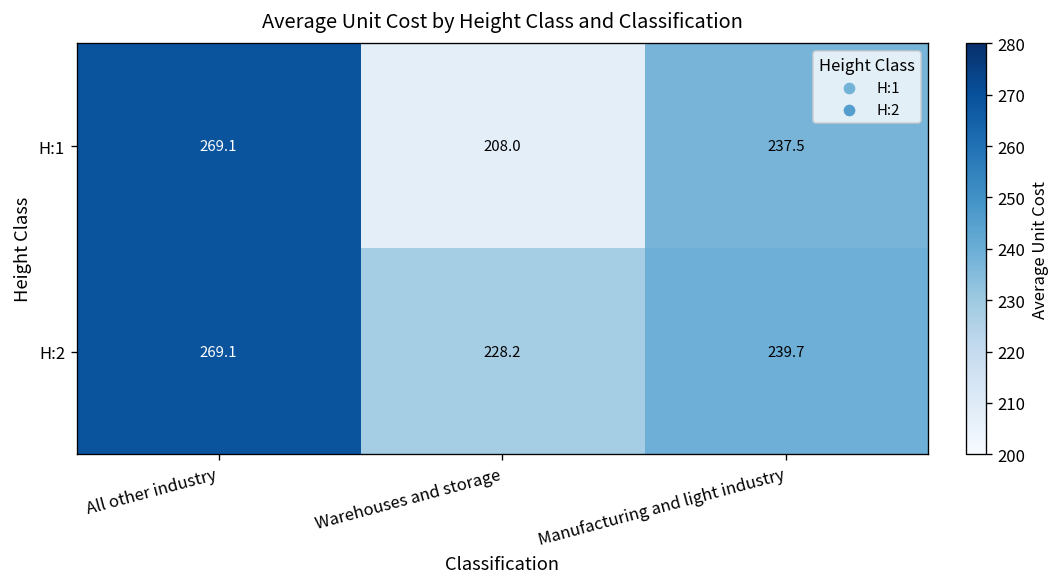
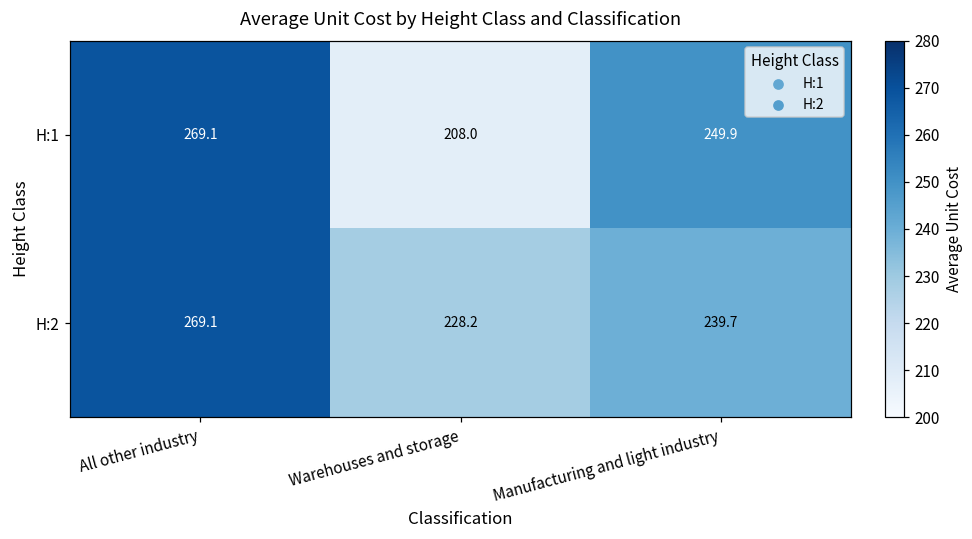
H:1, Manufacturing and light industry: 237.5 -> 249.9
